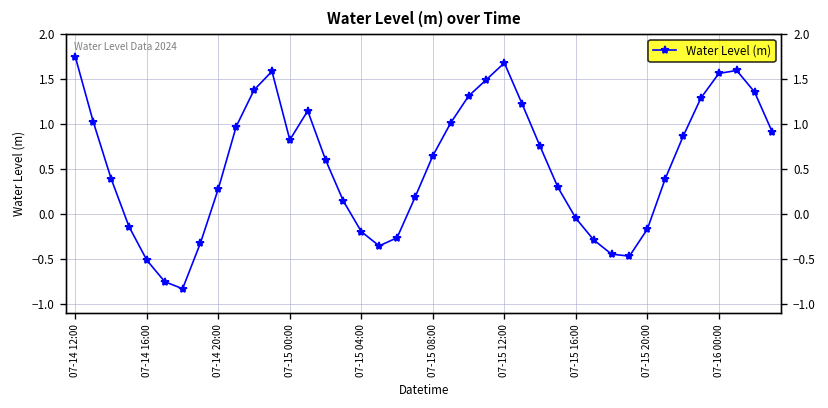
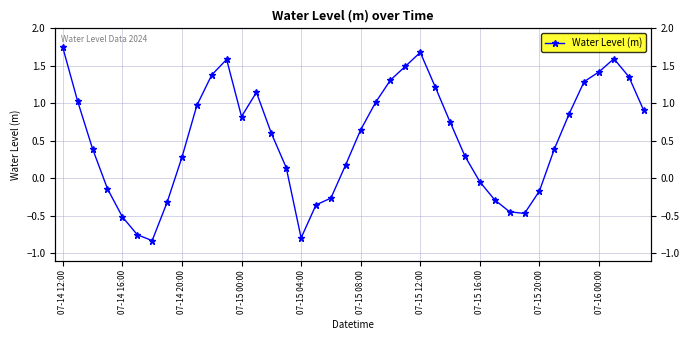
07-15 04:00: -0.2 -> -0.8
07-16 00:00: 1.6 -> 1.4
